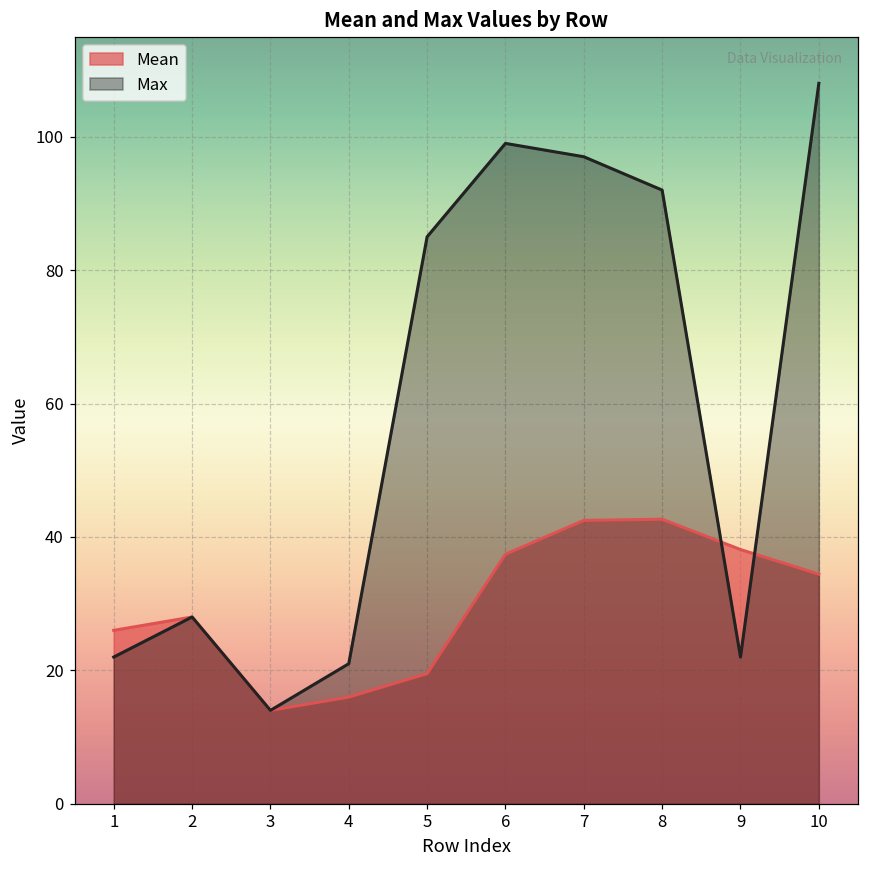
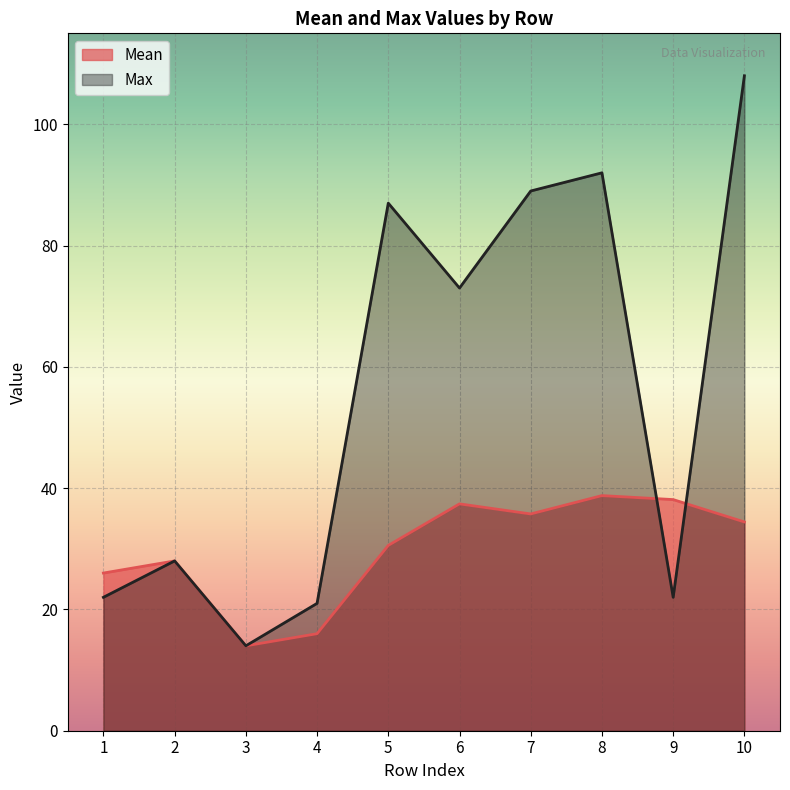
Mean, 5: 20 -> 31
Max, 5: 85 -> 87
Max, 6: 99 -> 73
Mean, 7: 42 -> 36
Max, 7: 97 -> 89
Mean, 8: 43 -> 39
